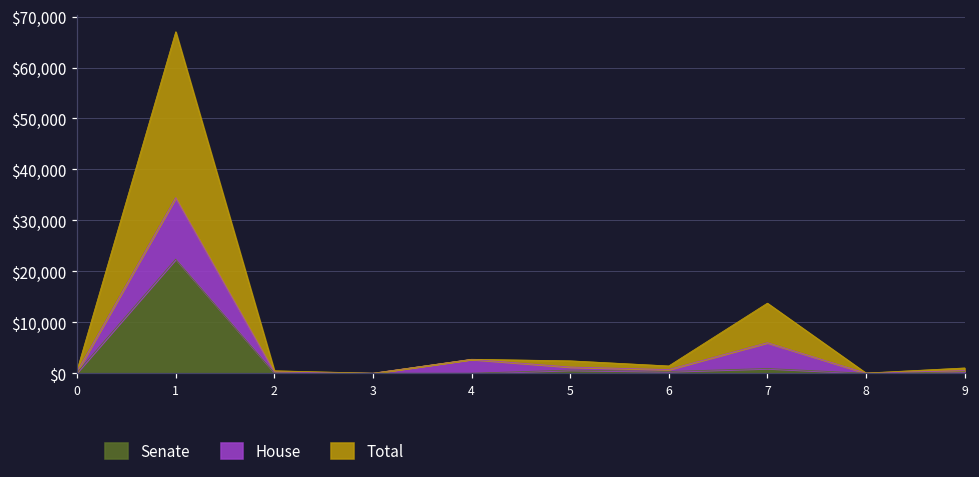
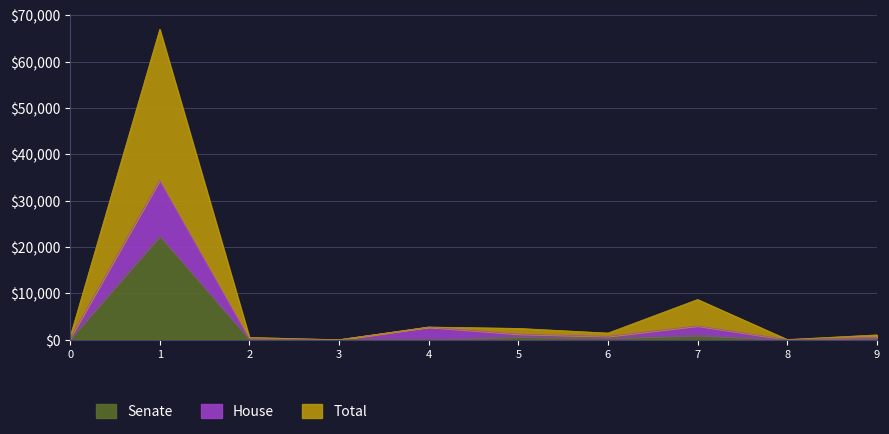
House, 7: $5,000 -> $2,000
Total, 7: $8,000 -> $6,000
